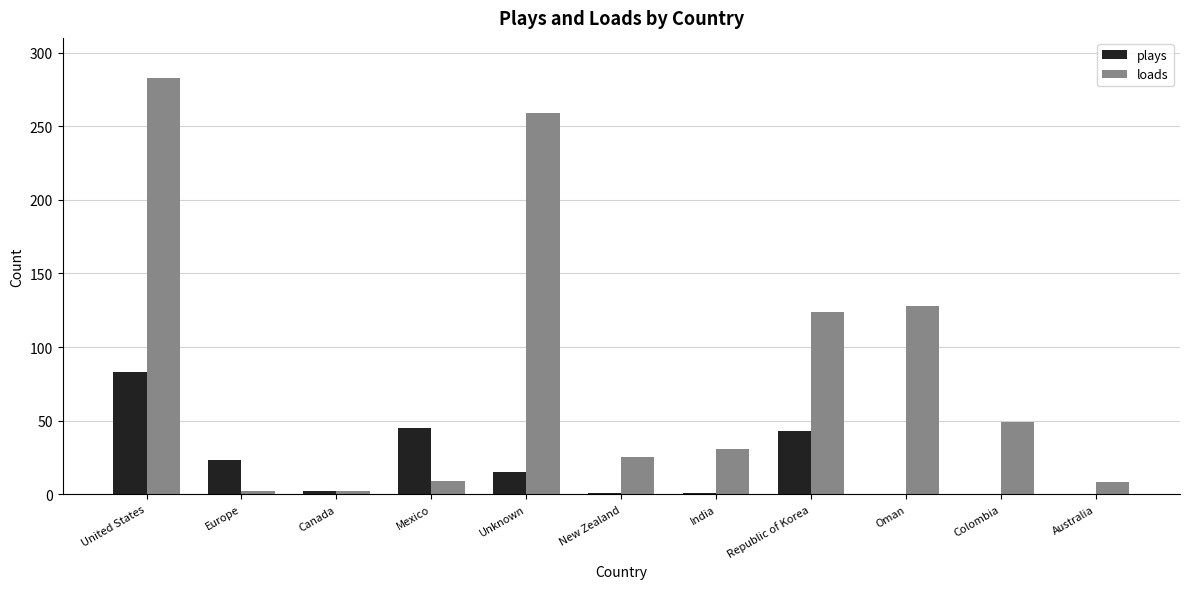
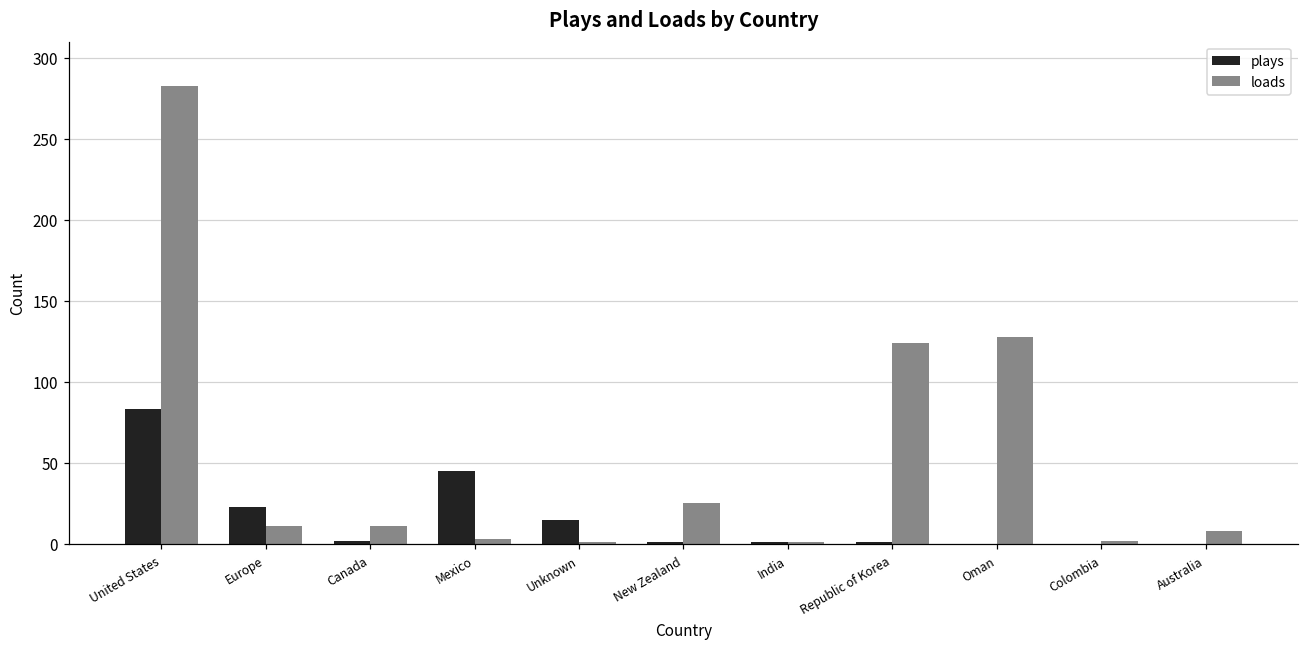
loads, Europe: 2 -> 11
loads, Canada: 2 -> 11
loads, Mexico: 9 -> 3
loads, Unknown: 259 -> 1
loads, India: 31 -> 1
plays, Republic of Korea: 43 -> 1
loads, Colombia: 49 -> 2
